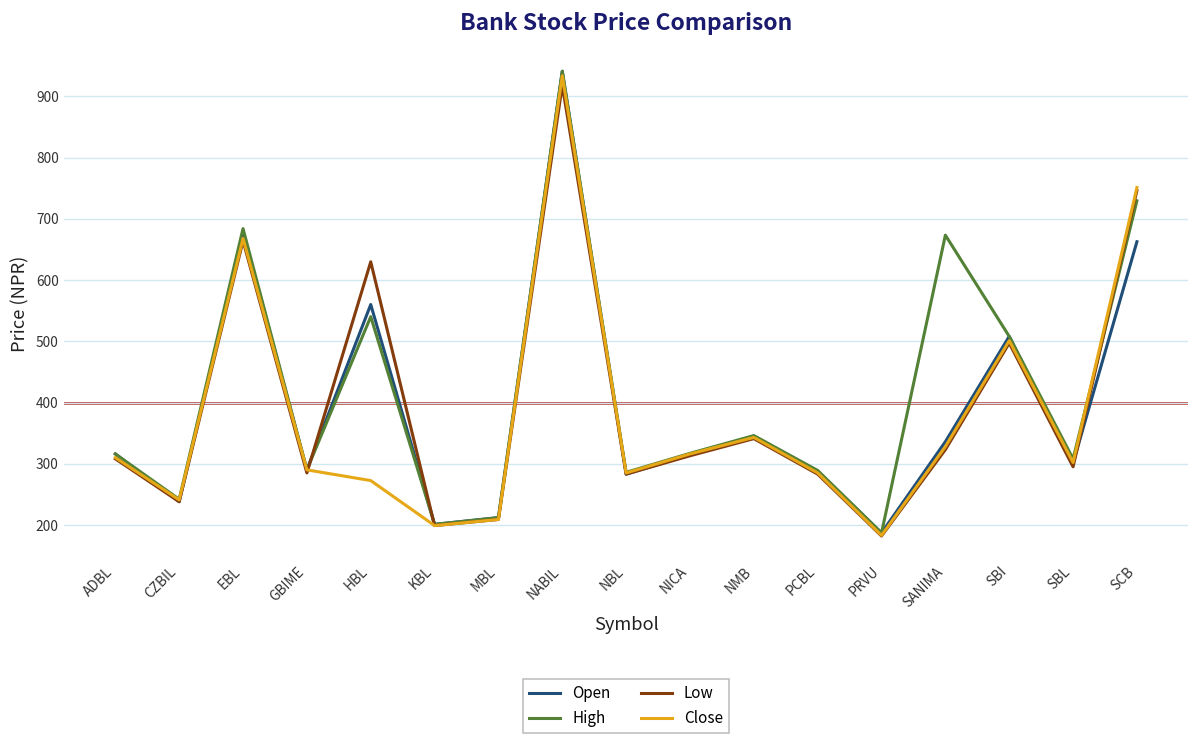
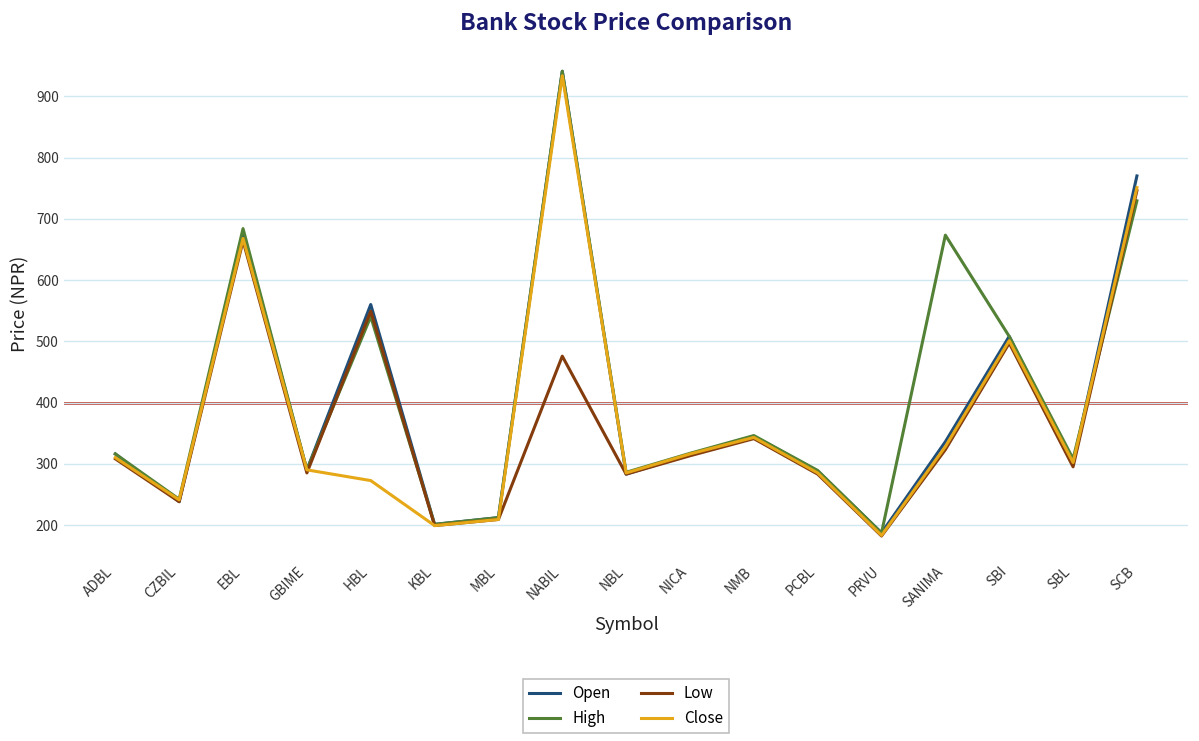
Low, HBL: 630 -> 550
Low, NABIL: 920 -> 480
Open, SCB: 660 -> 770
